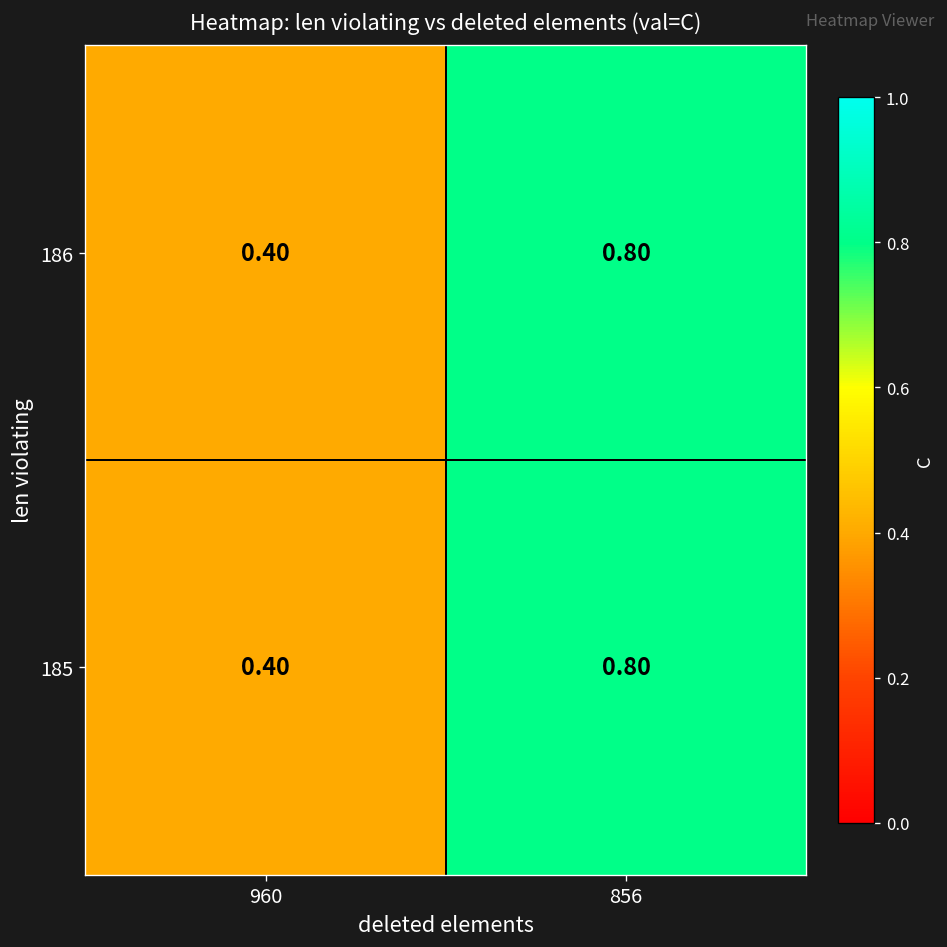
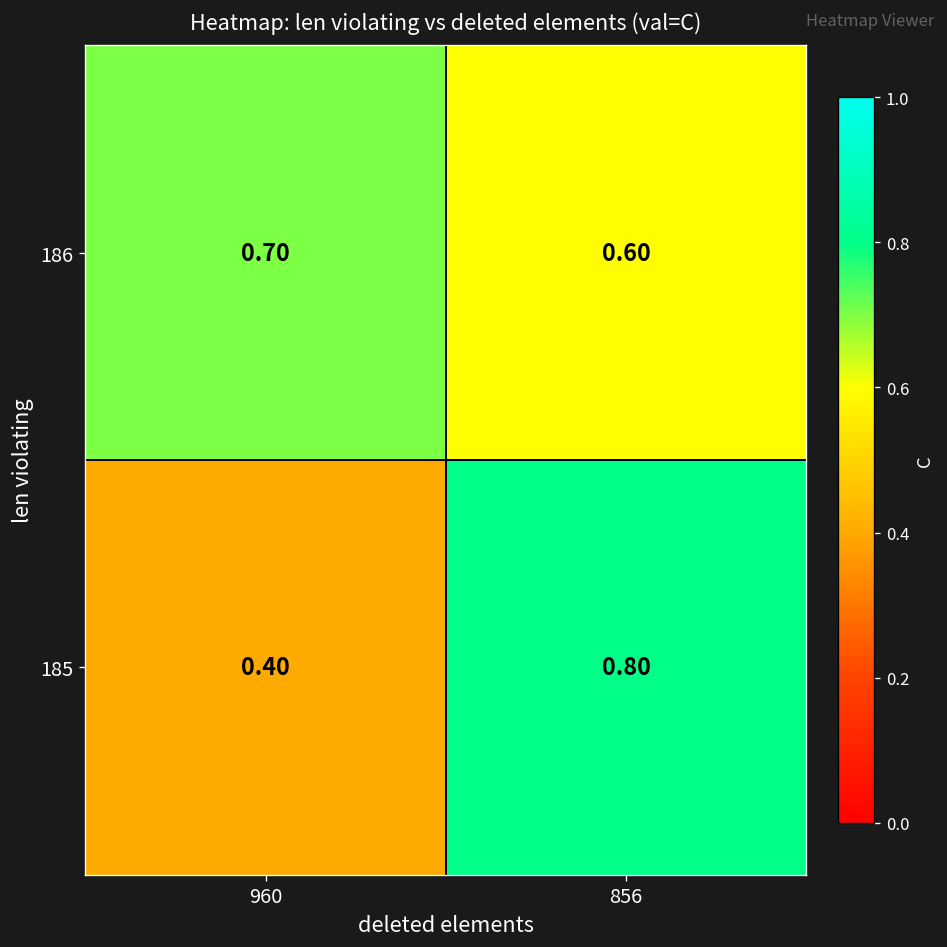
186, 960: 0.40 -> 0.70
186, 856: 0.80 -> 0.60
